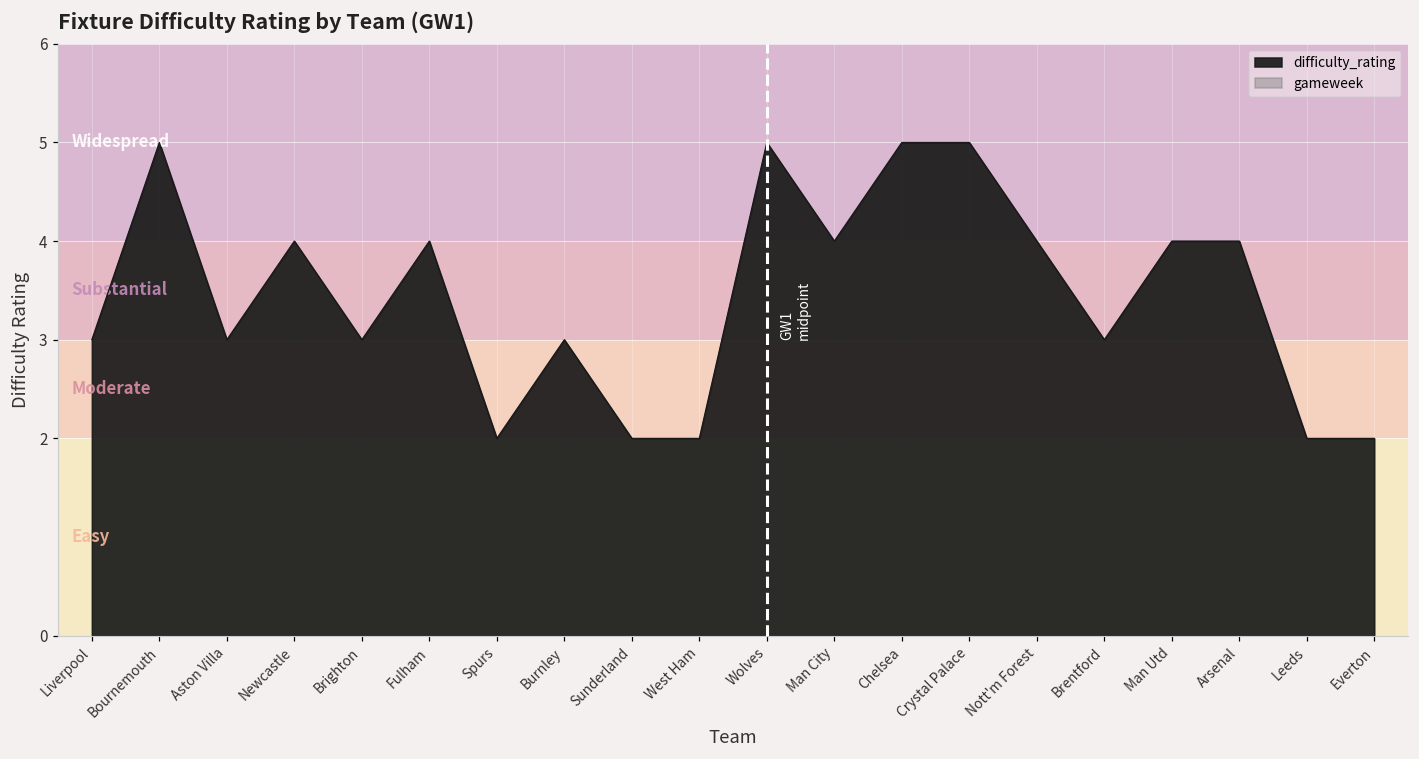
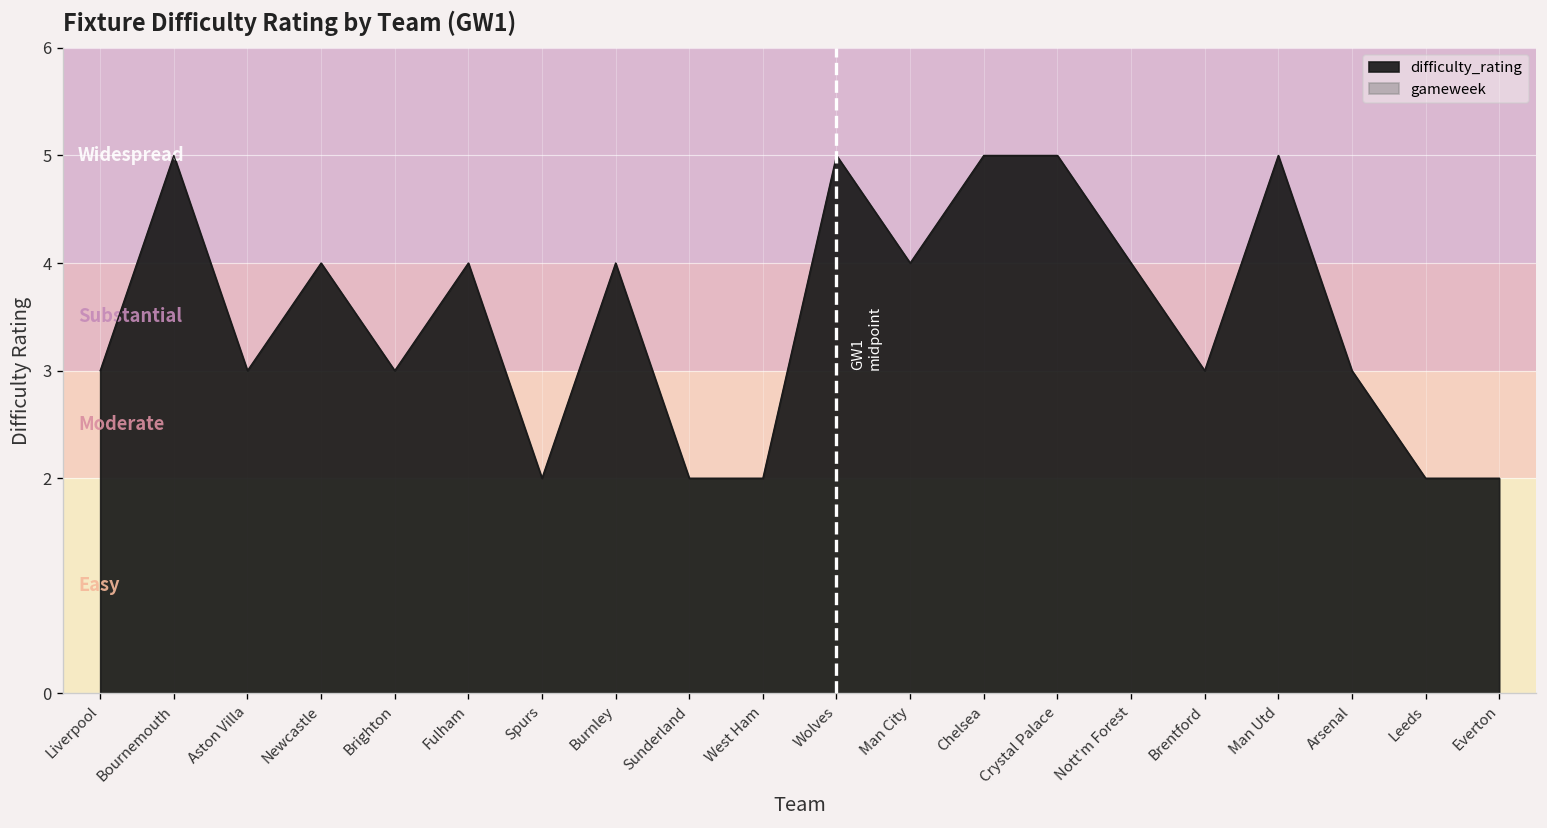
Burnley: 3 -> 4
Man Utd: 4 -> 5
Arsenal: 4 -> 3
